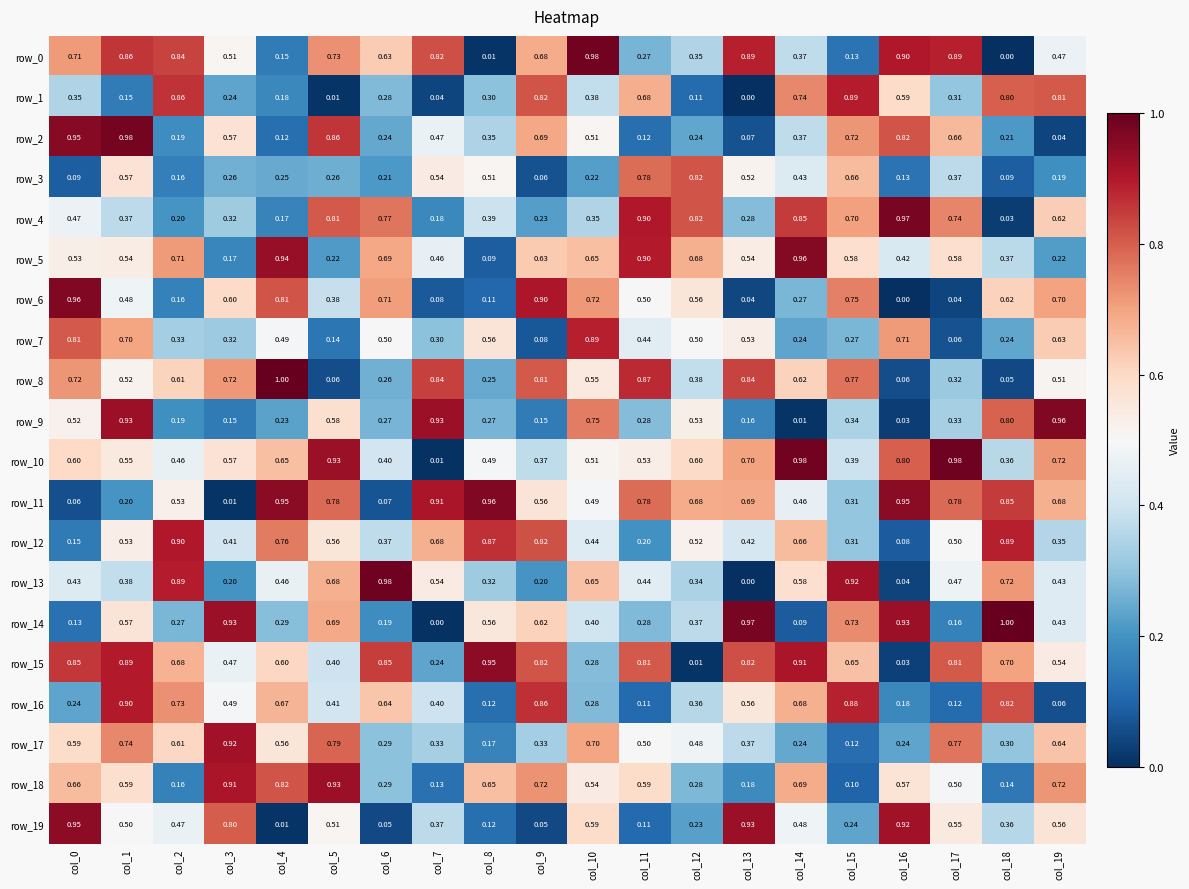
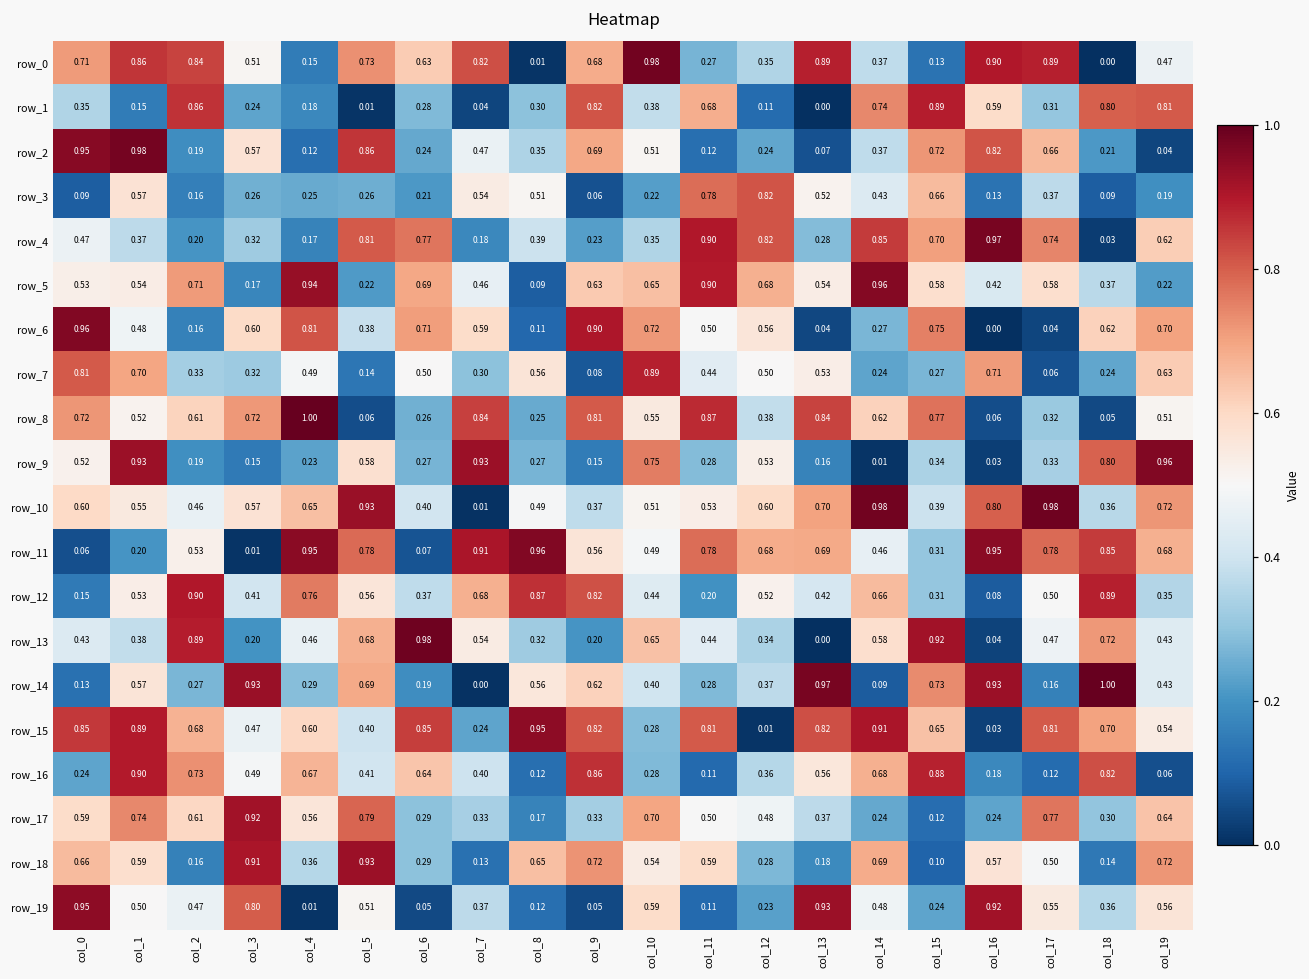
row_6, col_7: 0.08 -> 0.59
row_18, col_4: 0.82 -> 0.36
